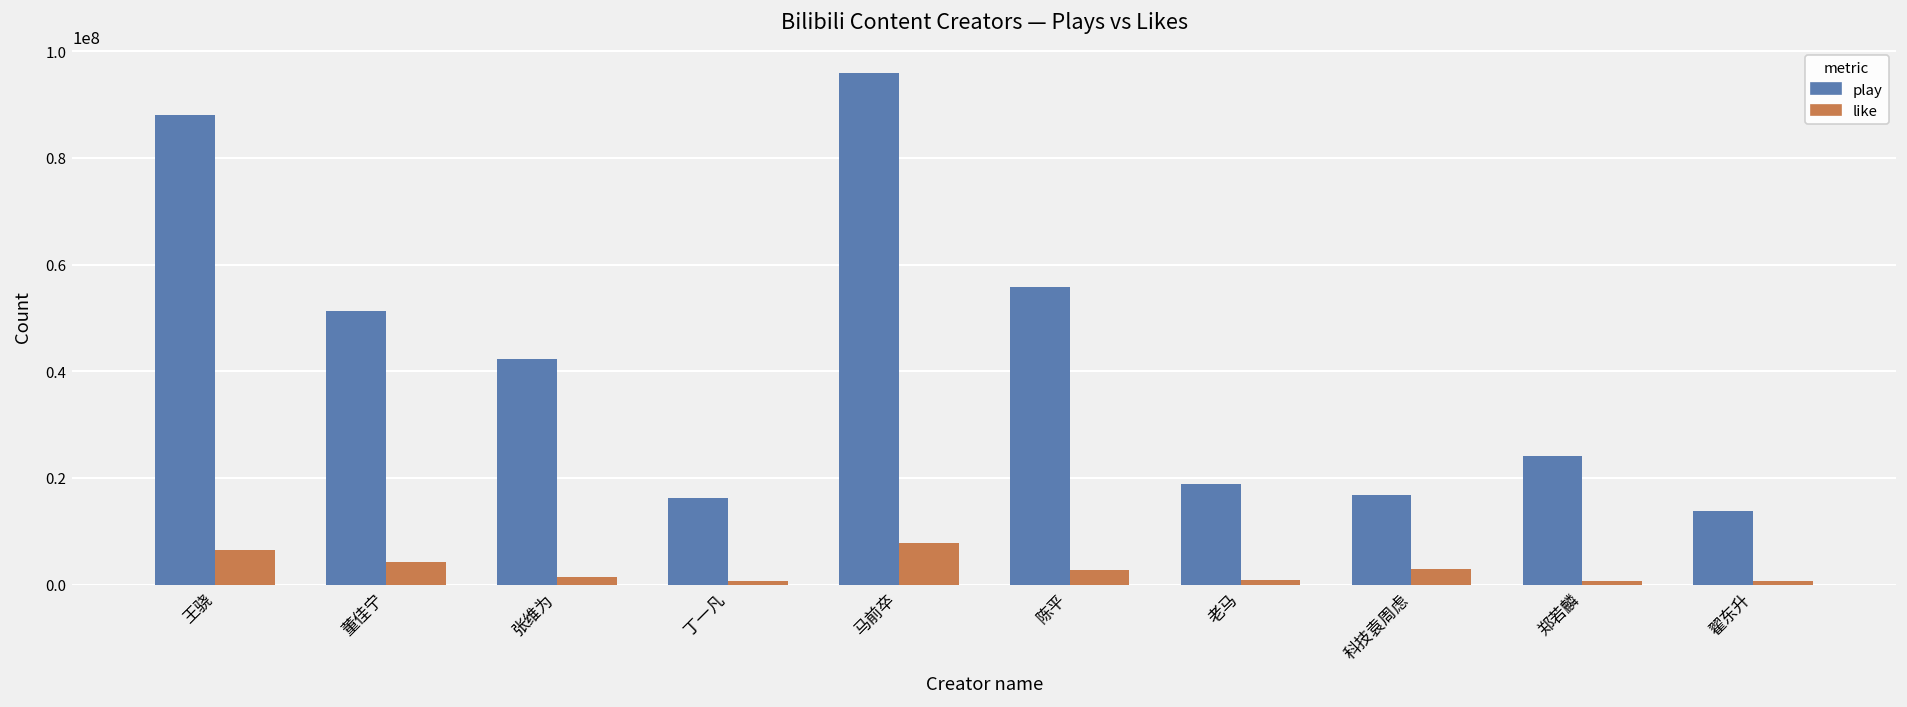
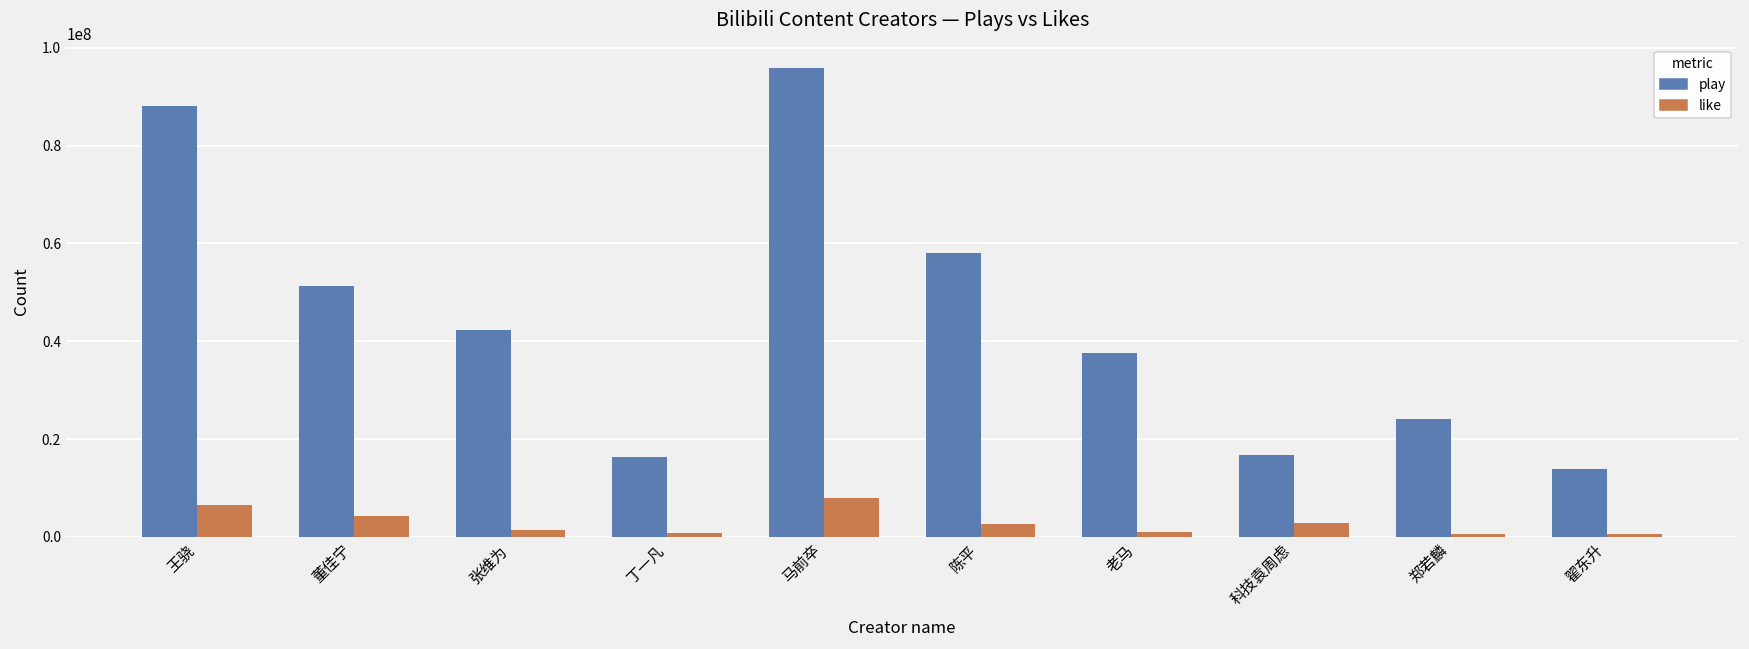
play, 陈平: 56000000 -> 58000000
play, 老马: 19000000 -> 38000000
